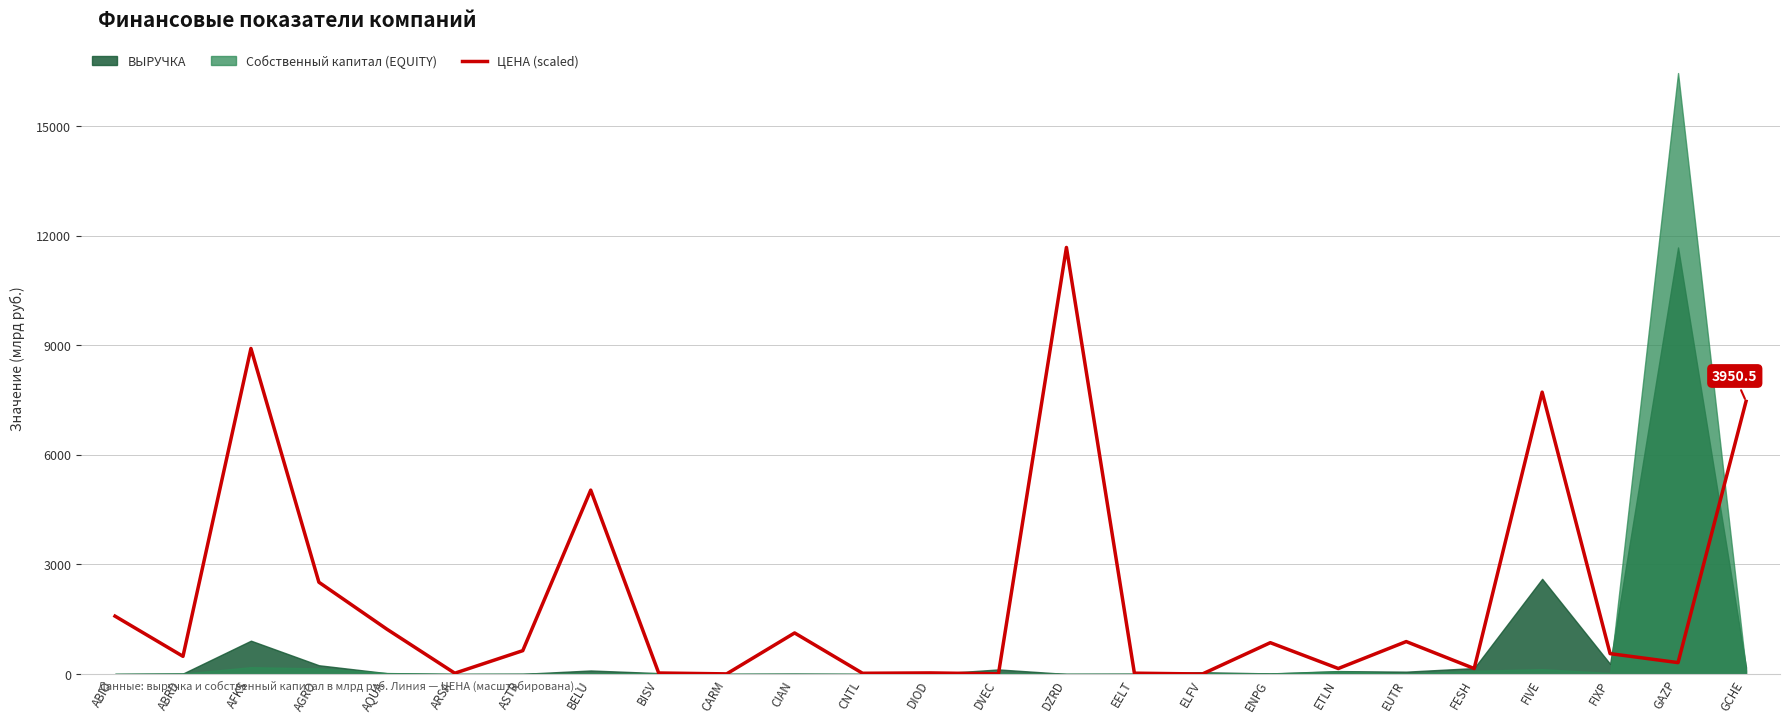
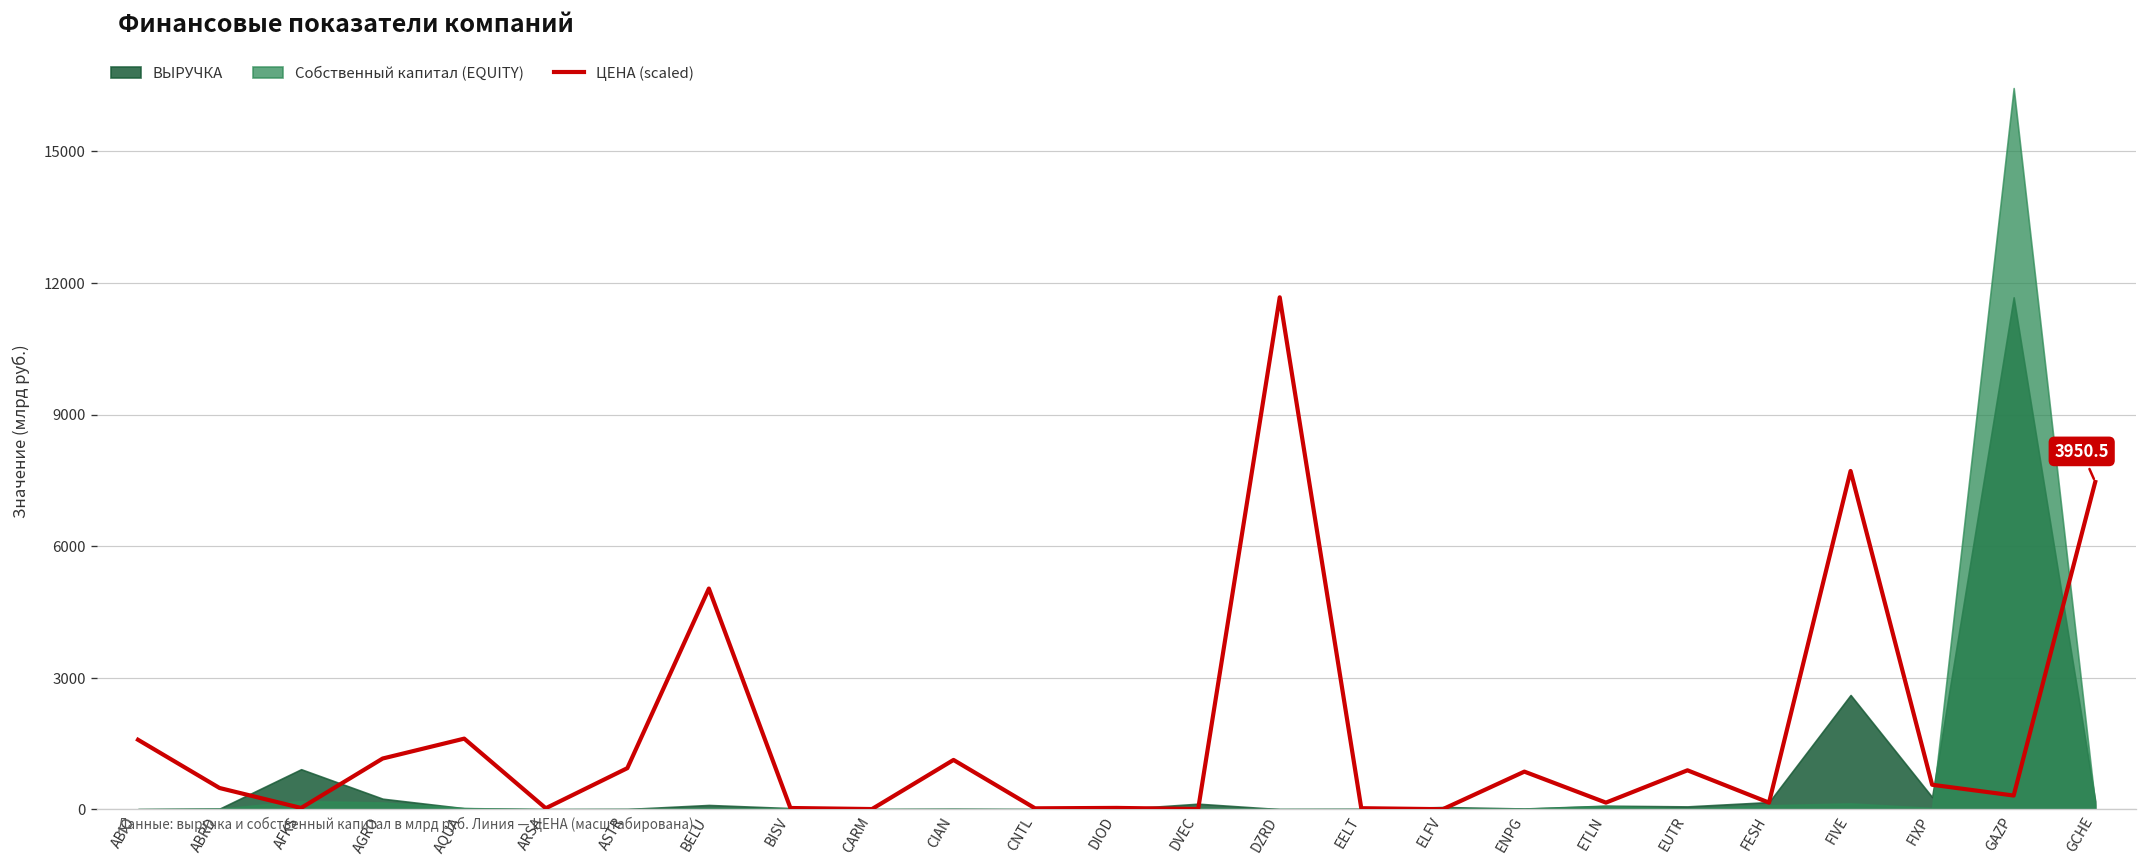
ЦЕНА (scaled), AFKS: 8900 -> 0
ЦЕНА (scaled), AGRO: 2500 -> 1200
ЦЕНА (scaled), AQUA: 1200 -> 1600
ЦЕНА (scaled), ASTR: 600 -> 900
